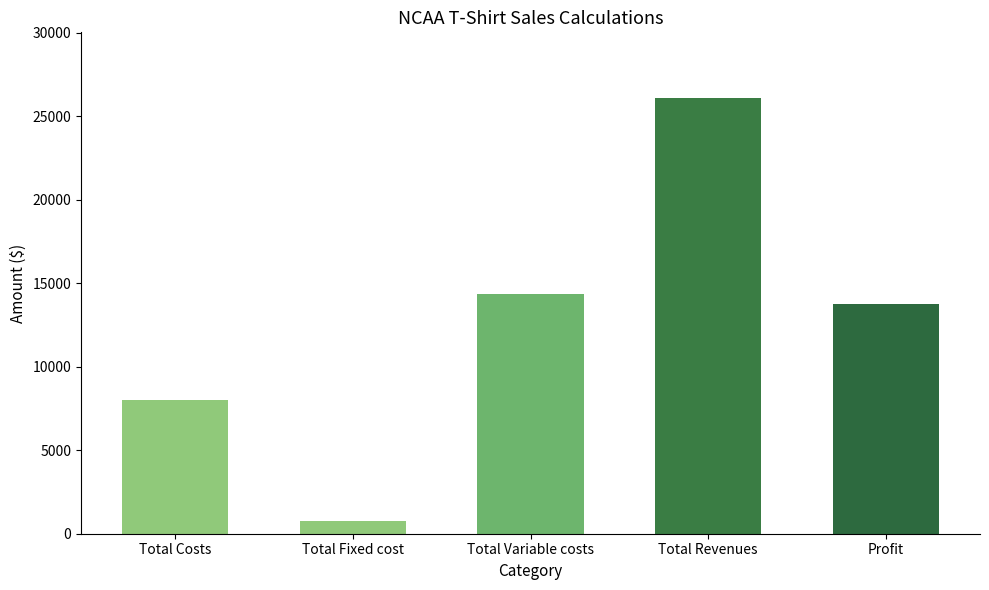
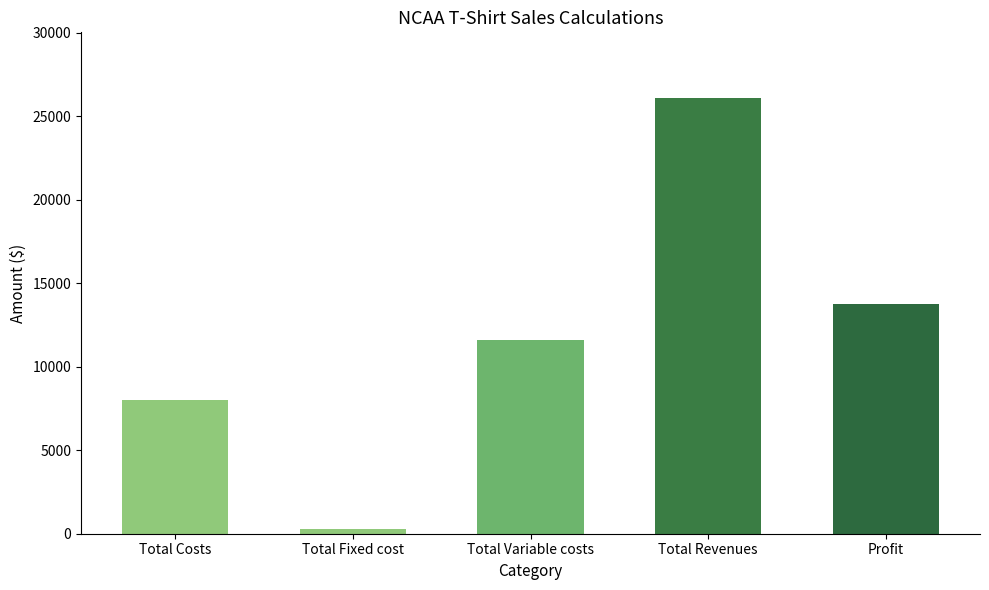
Total Fixed cost: 800 -> 300
Total Variable costs: 14300 -> 11600
